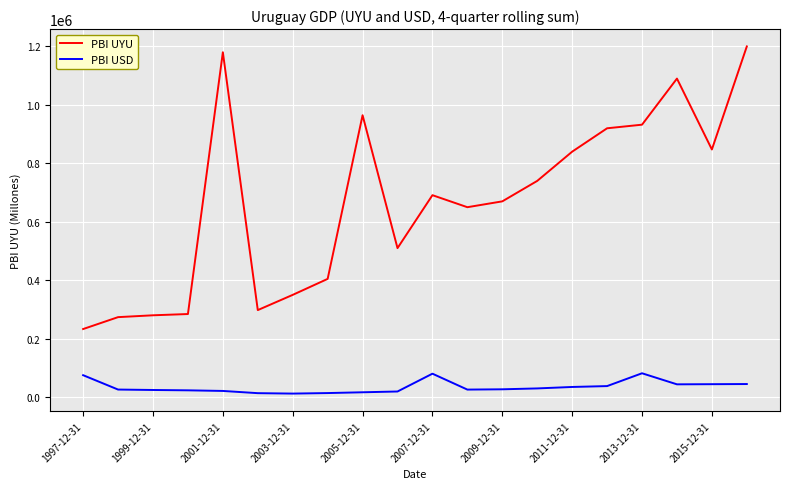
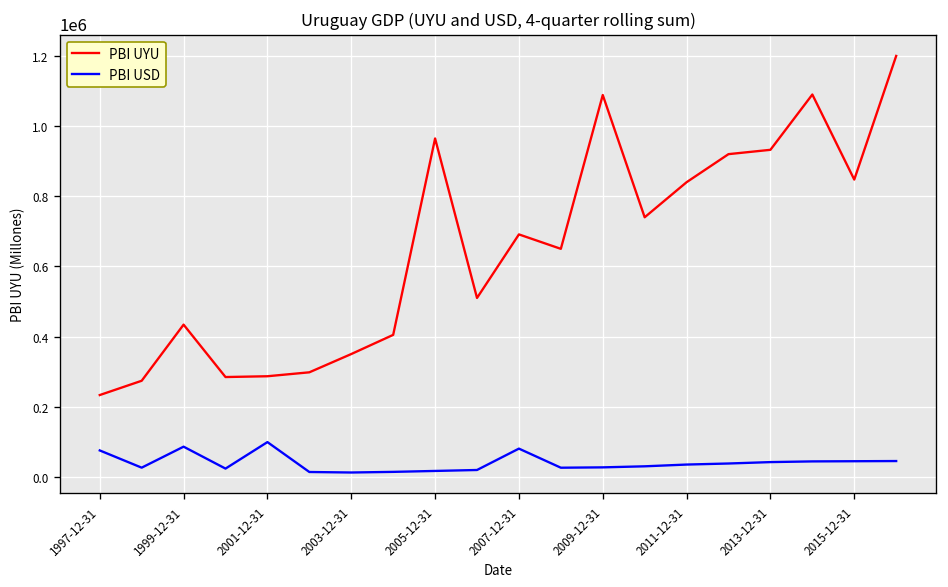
PBI UYU, 1999-12-31: 280000 -> 430000
PBI USD, 1999-12-31: 20000 -> 90000
PBI UYU, 2001-12-31: 1180000 -> 290000
PBI USD, 2001-12-31: 20000 -> 100000
PBI UYU, 2009-12-31: 670000 -> 1090000
PBI USD, 2013-12-31: 80000 -> 40000
